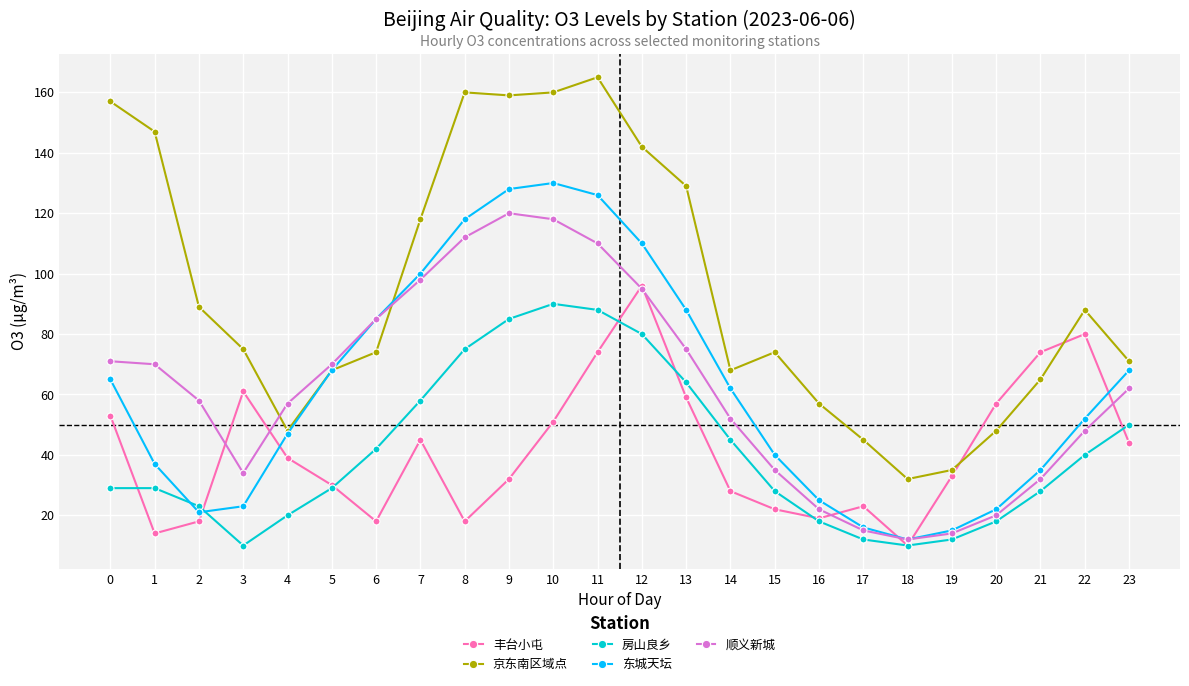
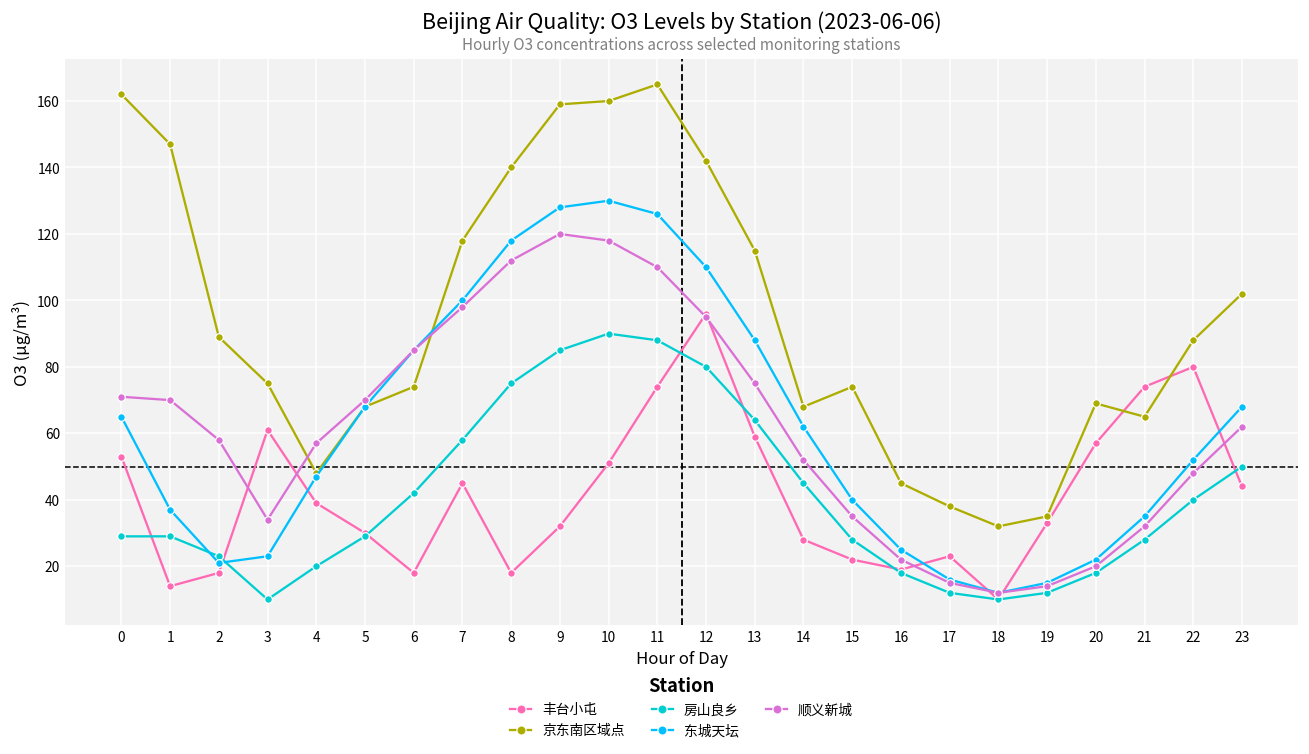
京东南区域点, 0: 157 -> 162
京东南区域点, 8: 160 -> 140
京东南区域点, 13: 129 -> 115
京东南区域点, 16: 57 -> 45
京东南区域点, 17: 45 -> 38
京东南区域点, 20: 48 -> 69
京东南区域点, 23: 71 -> 102
